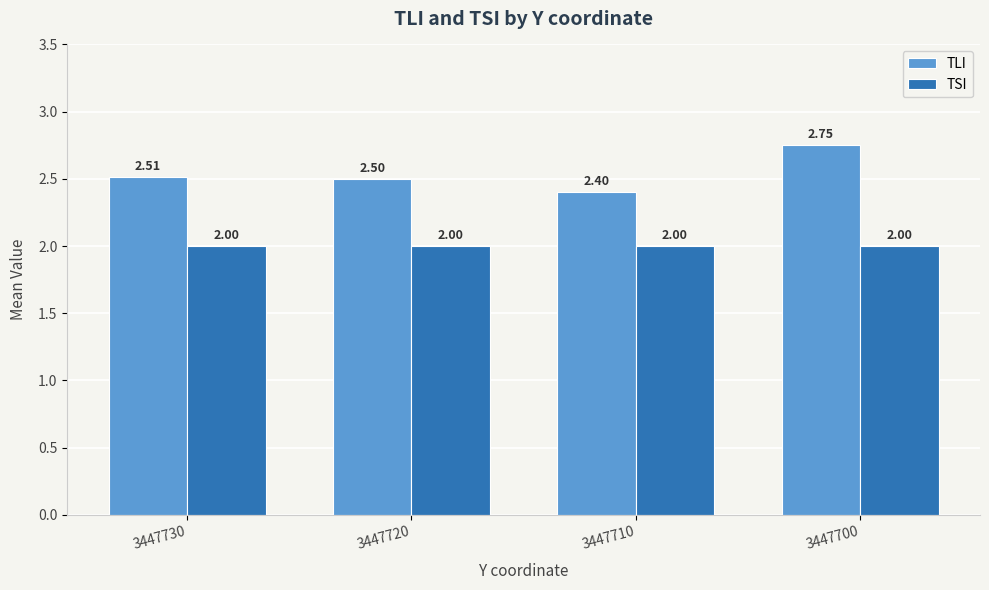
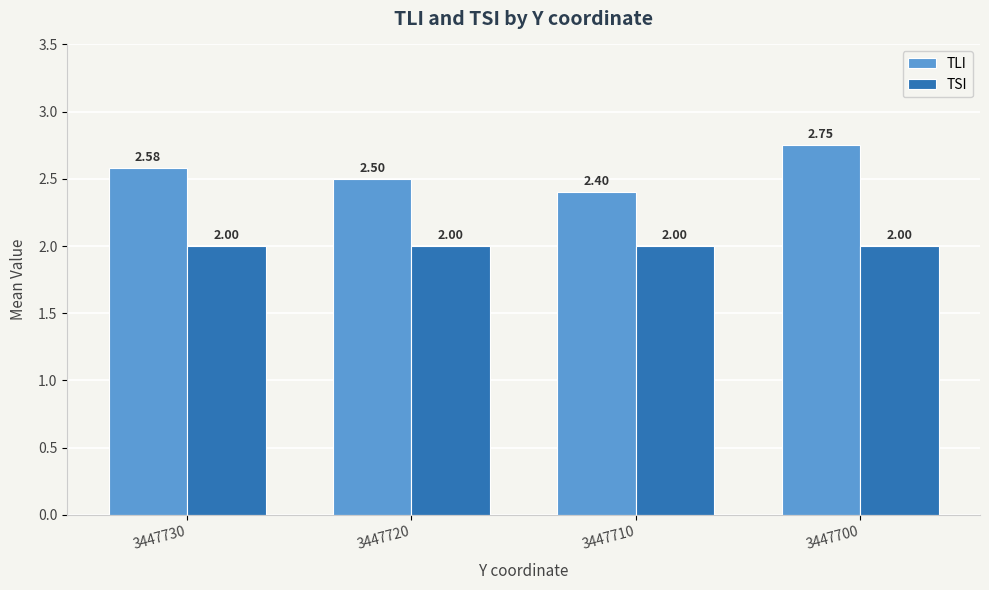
TLI, 3447730: 2.51 -> 2.58
